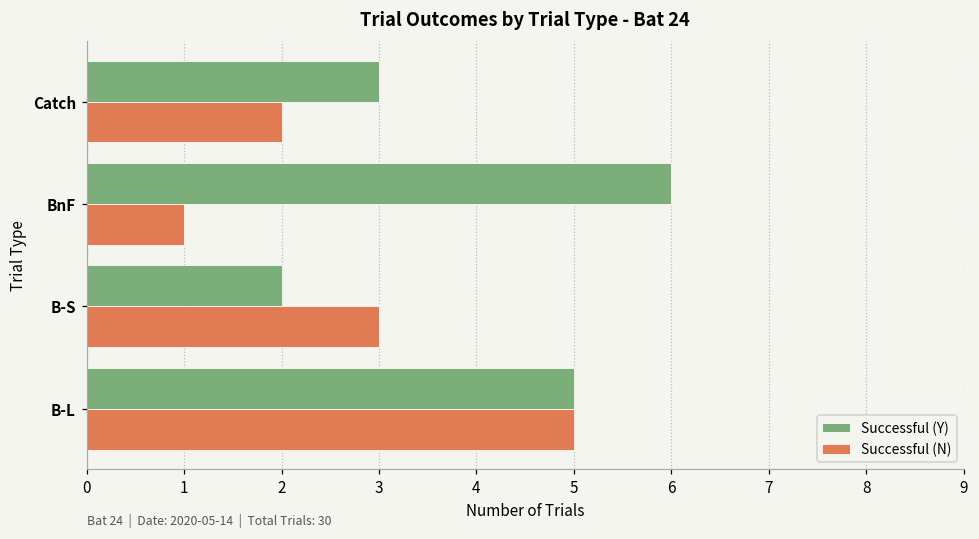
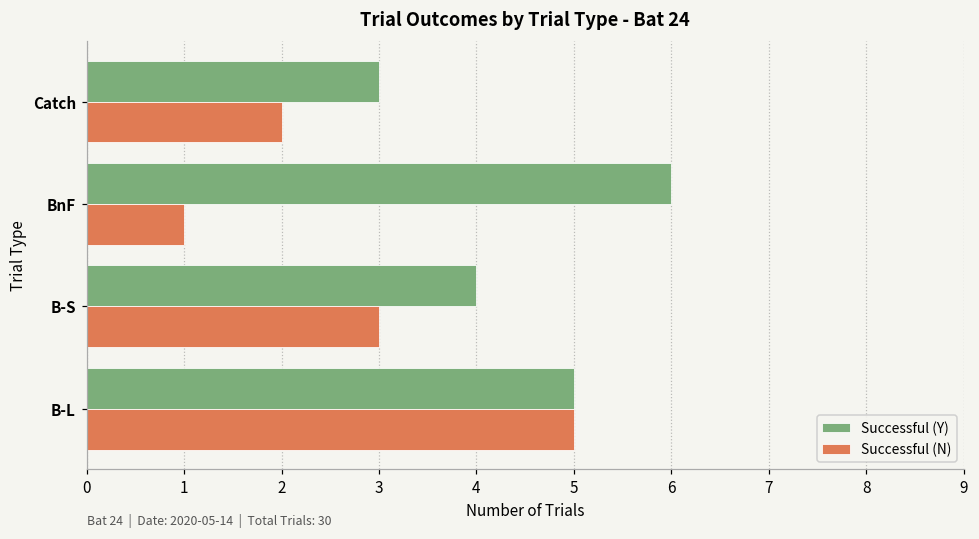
Successful (Y), B-S: 2 -> 4
